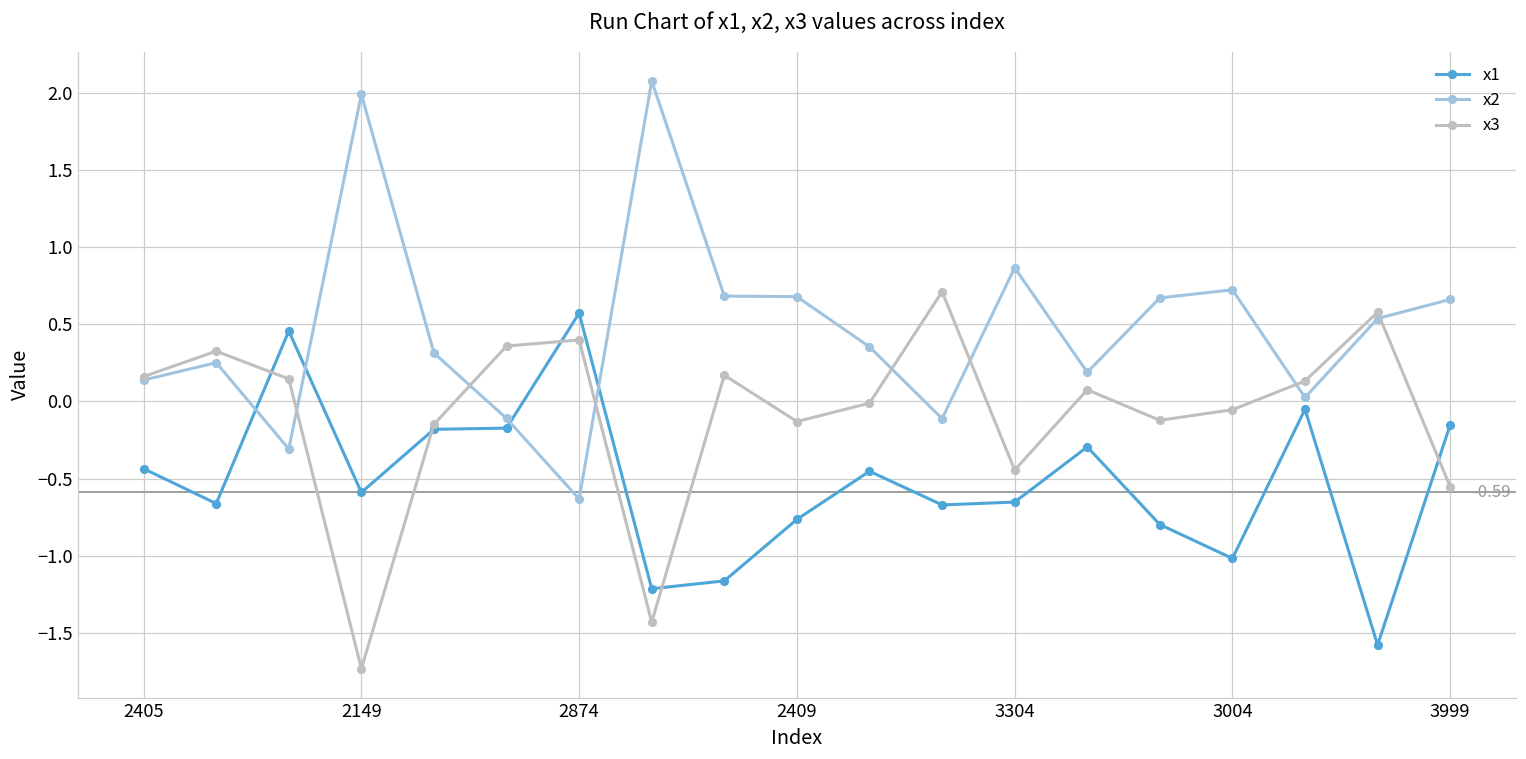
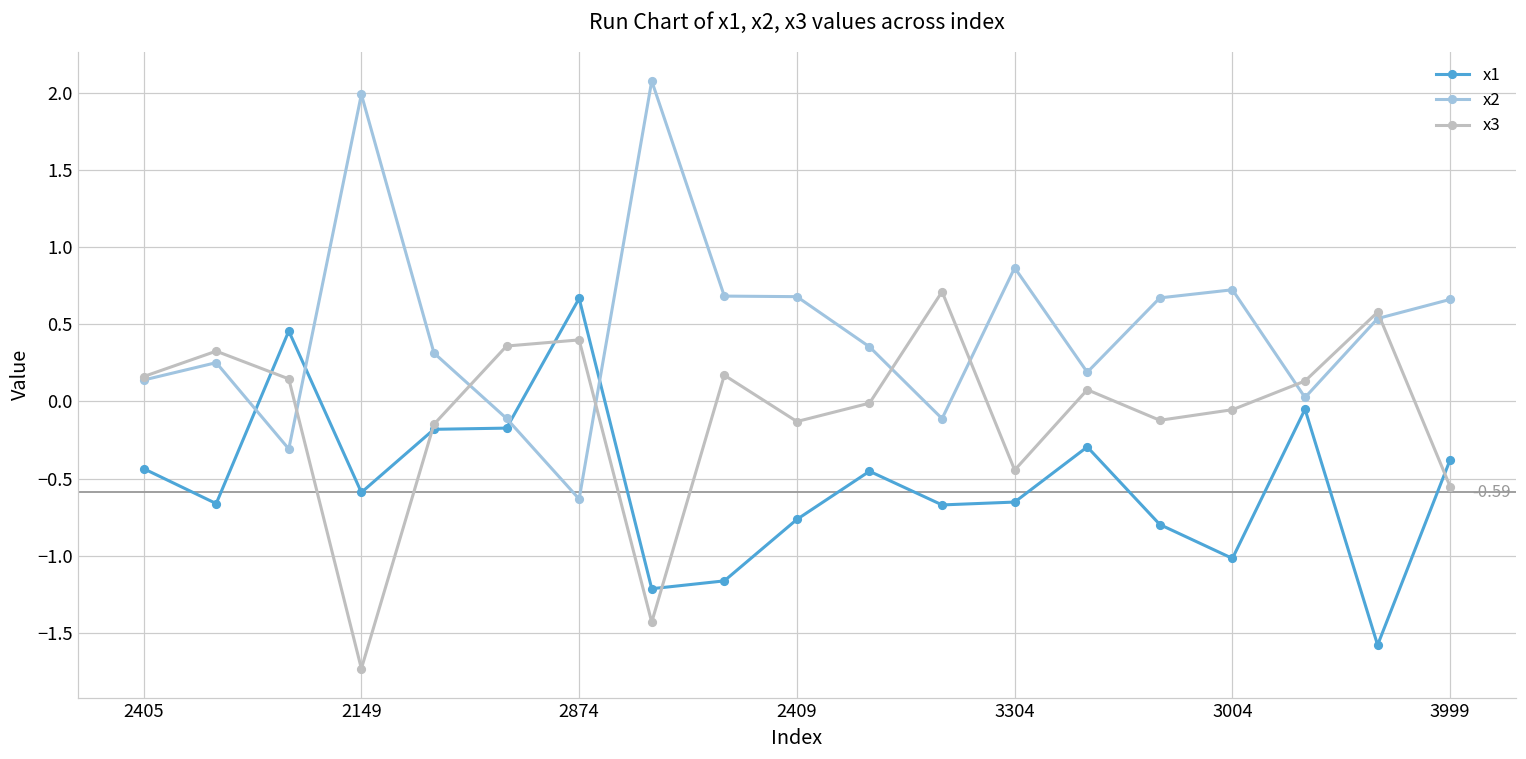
x1, 2874: 0.57 -> 0.67
x1, 3999: -0.15 -> -0.38
